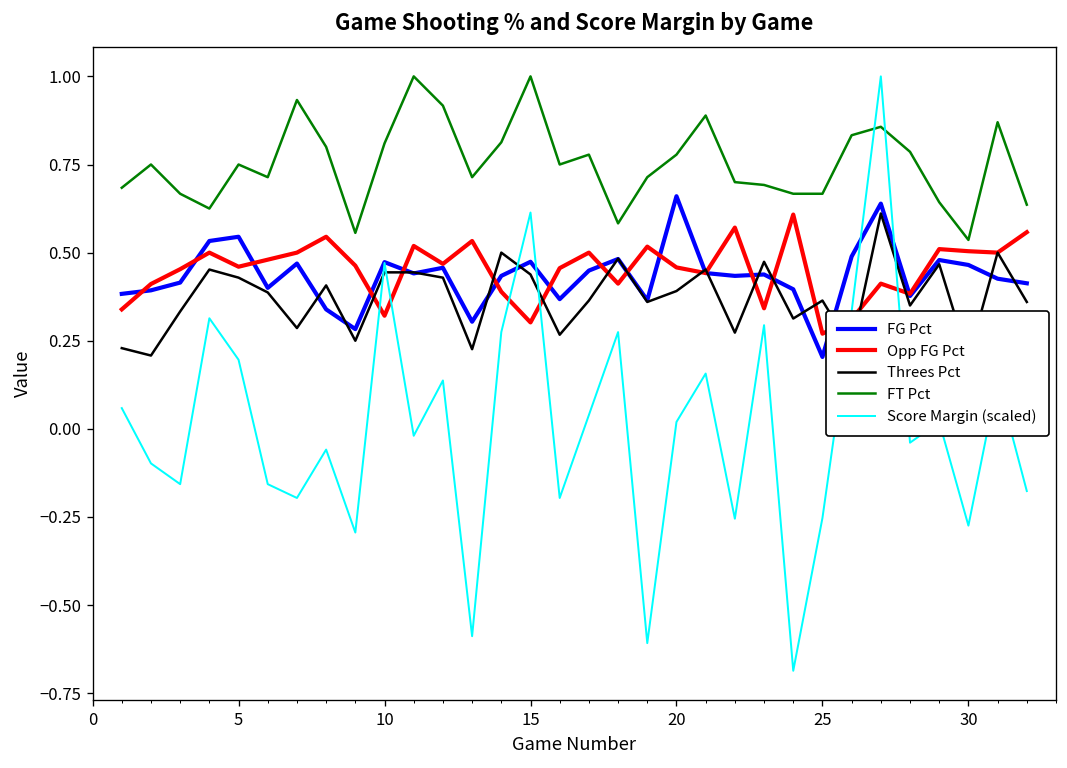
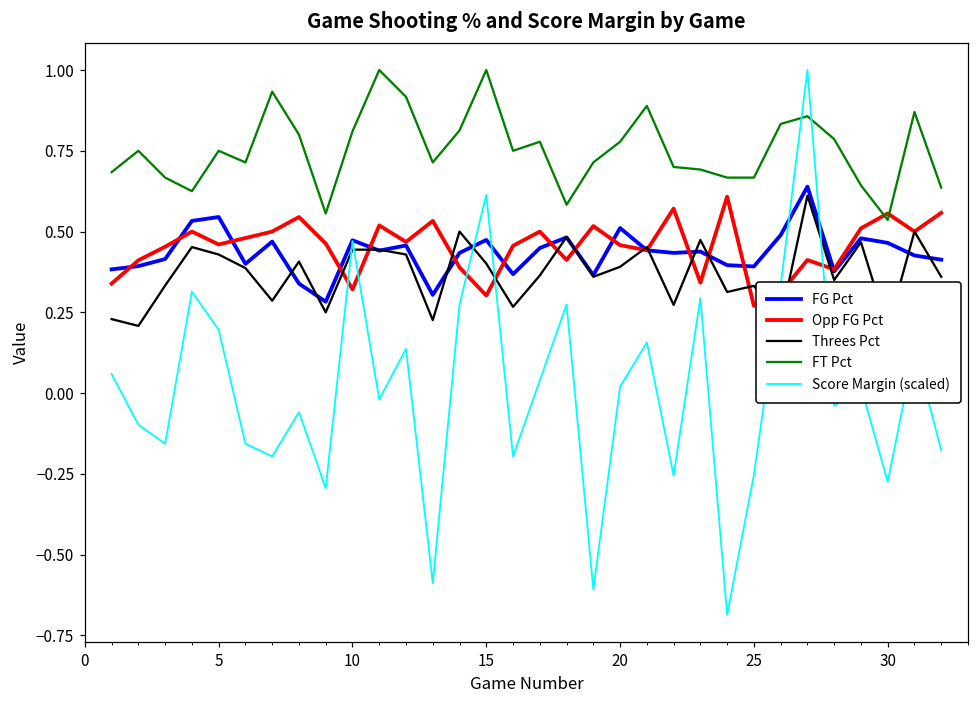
Threes Pct, 15: 0.44 -> 0.40
FG Pct, 20: 0.66 -> 0.51
FG Pct, 25: 0.20 -> 0.39
Threes Pct, 25: 0.36 -> 0.33
Opp FG Pct, 30: 0.50 -> 0.56
